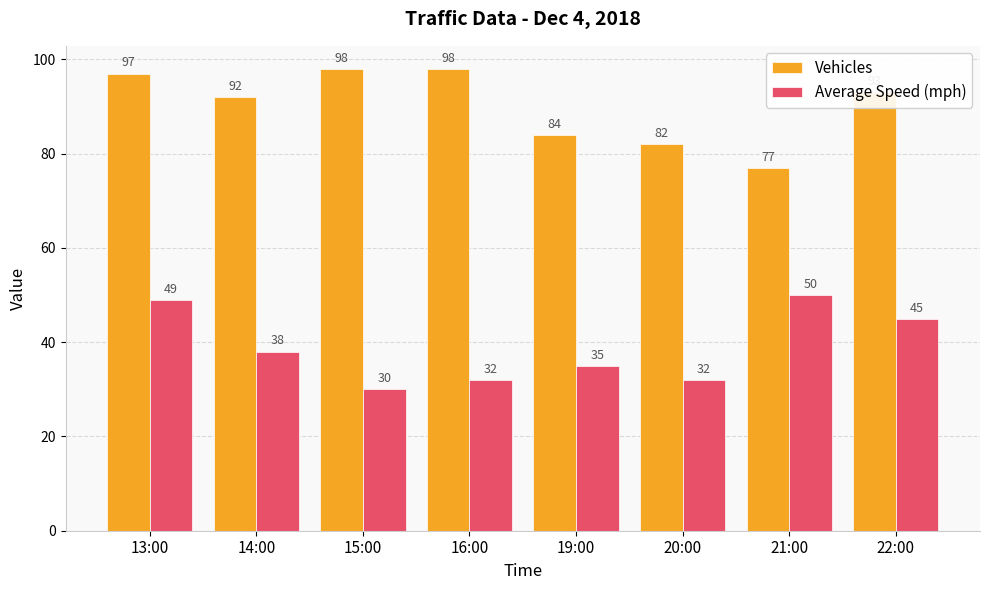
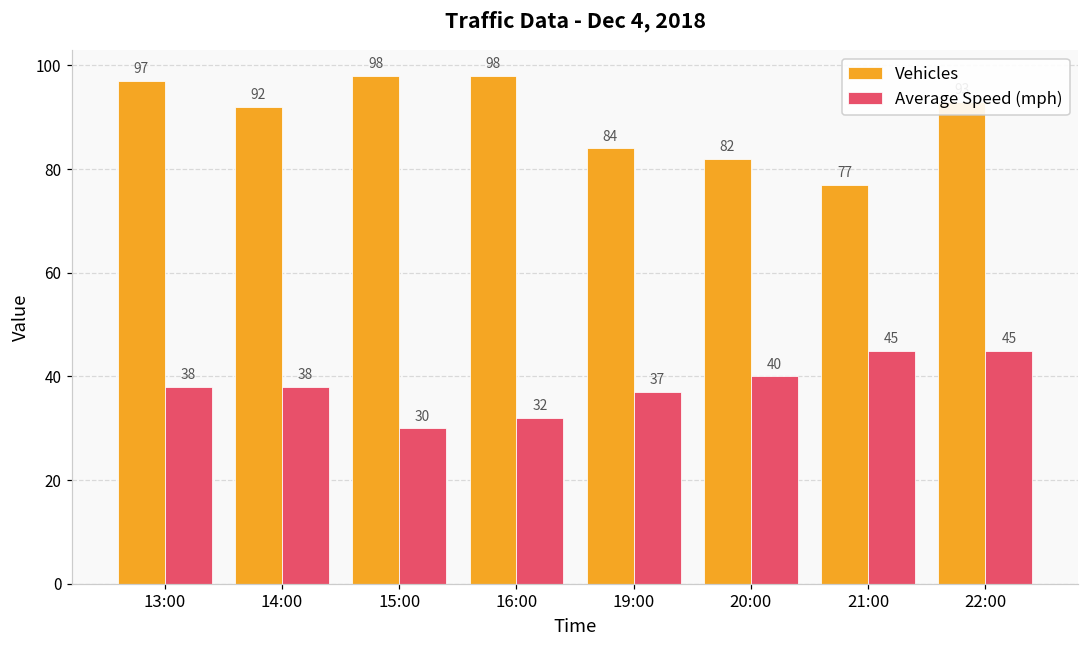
Average Speed (mph), 13:00: 49 -> 38
Average Speed (mph), 19:00: 35 -> 37
Average Speed (mph), 20:00: 32 -> 40
Average Speed (mph), 21:00: 50 -> 45
